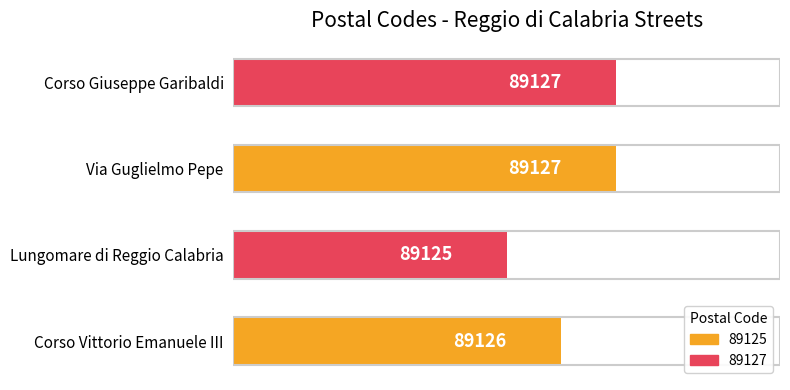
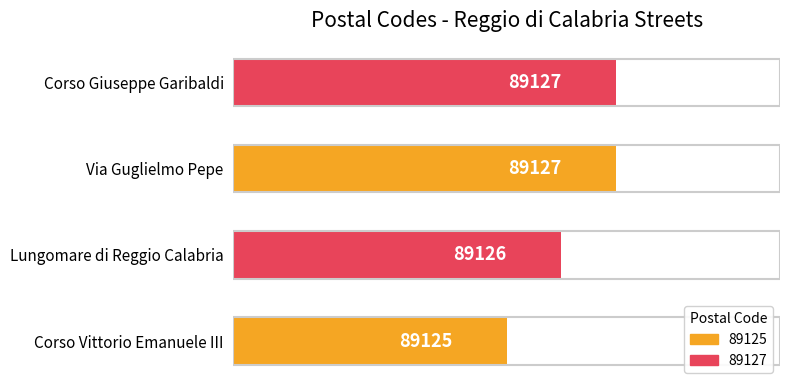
Lungomare di Reggio Calabria: 89125 -> 89126
Corso Vittorio Emanuele III: 89126 -> 89125
